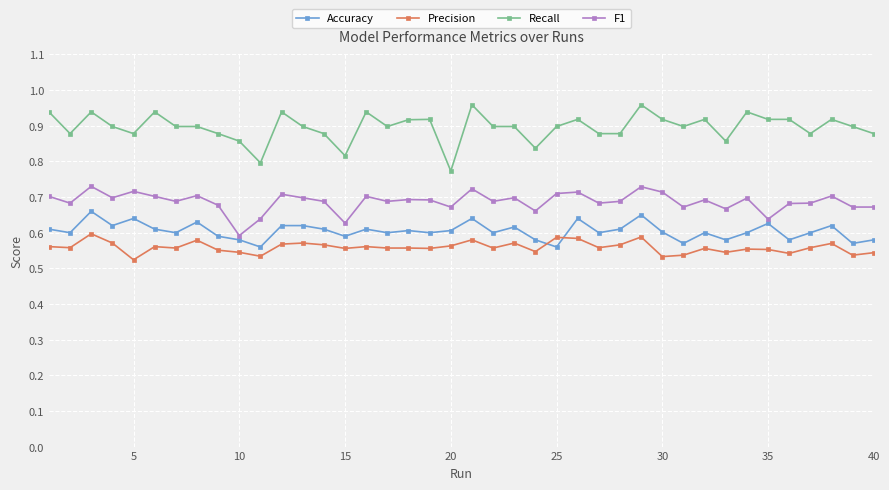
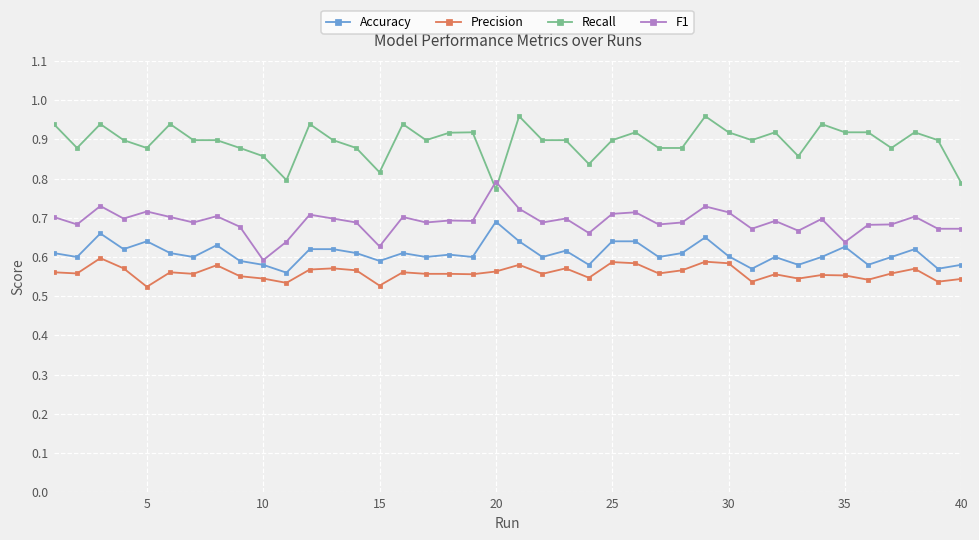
Precision, 15: 0.56 -> 0.53
Accuracy, 20: 0.61 -> 0.69
F1, 20: 0.67 -> 0.79
Accuracy, 25: 0.56 -> 0.64
Precision, 30: 0.53 -> 0.58
Recall, 40: 0.88 -> 0.79
